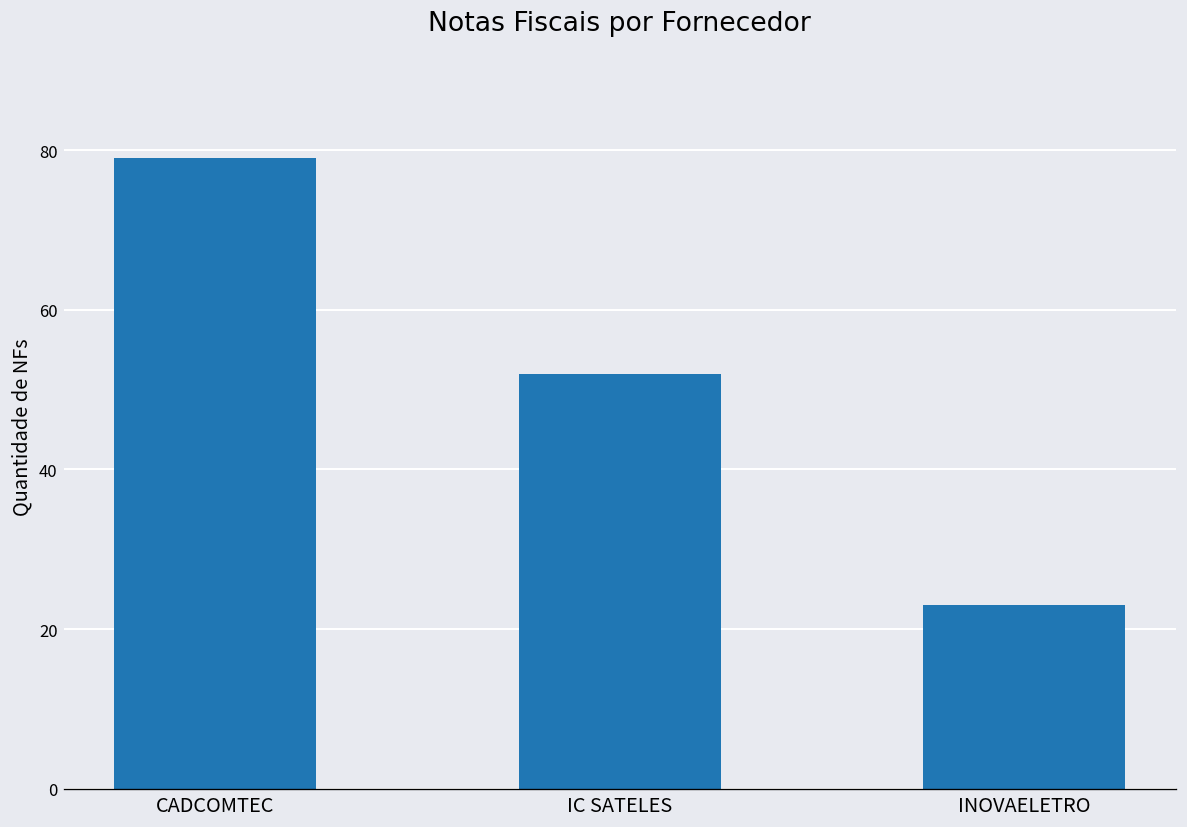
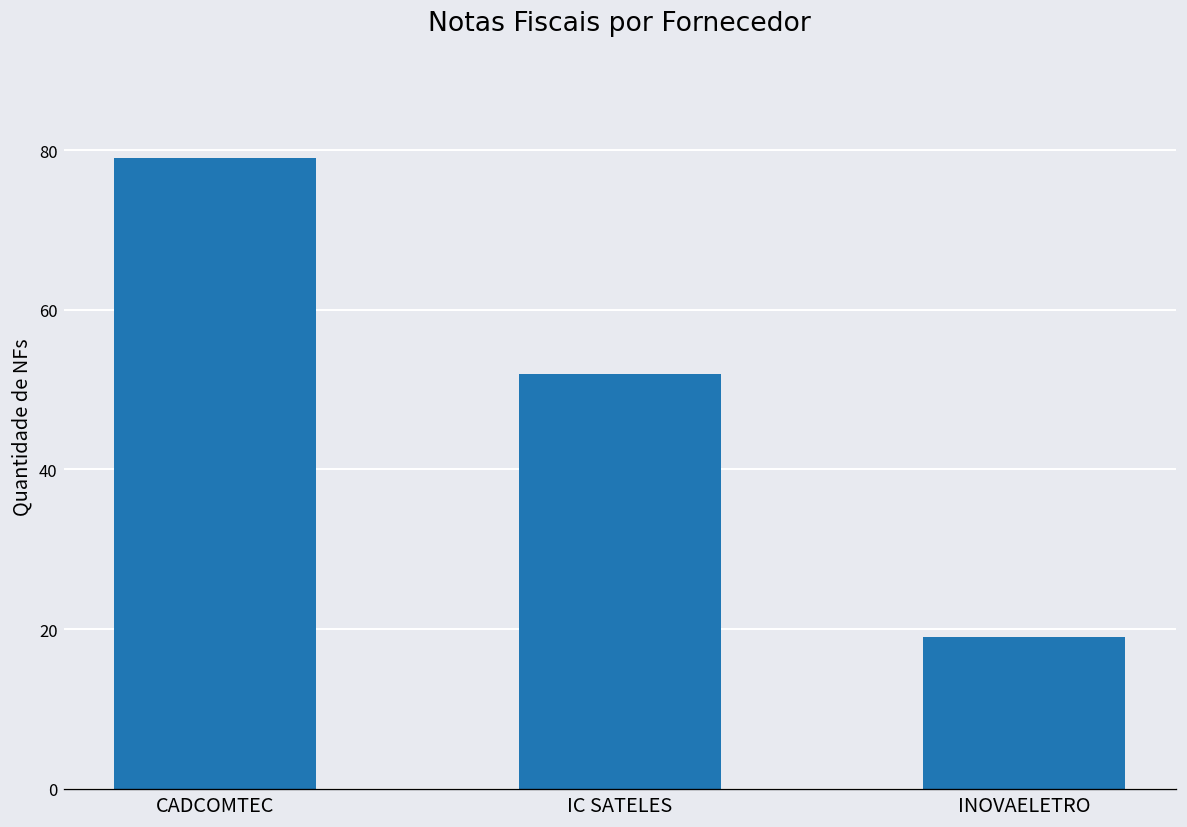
INOVAELETRO: 23 -> 19
